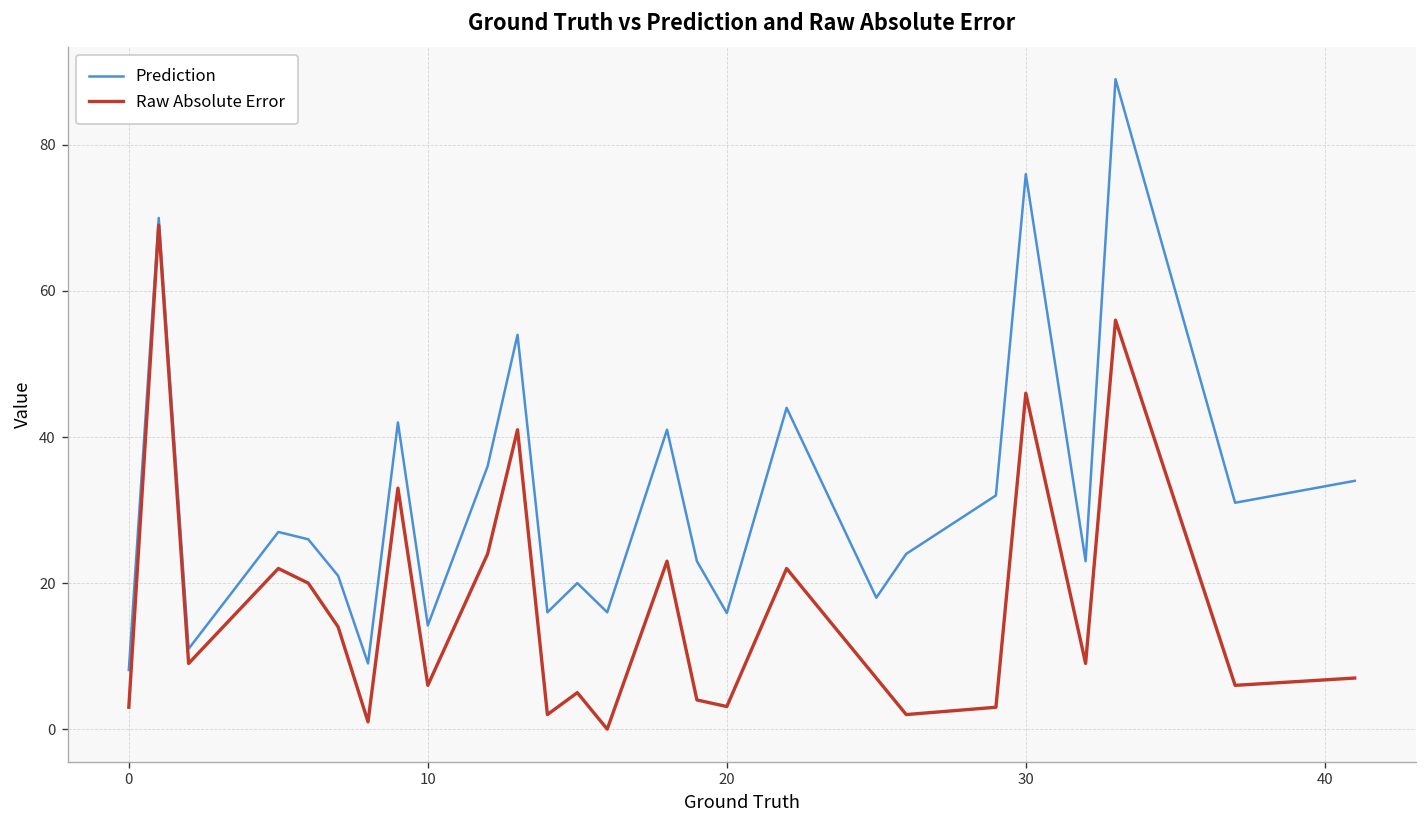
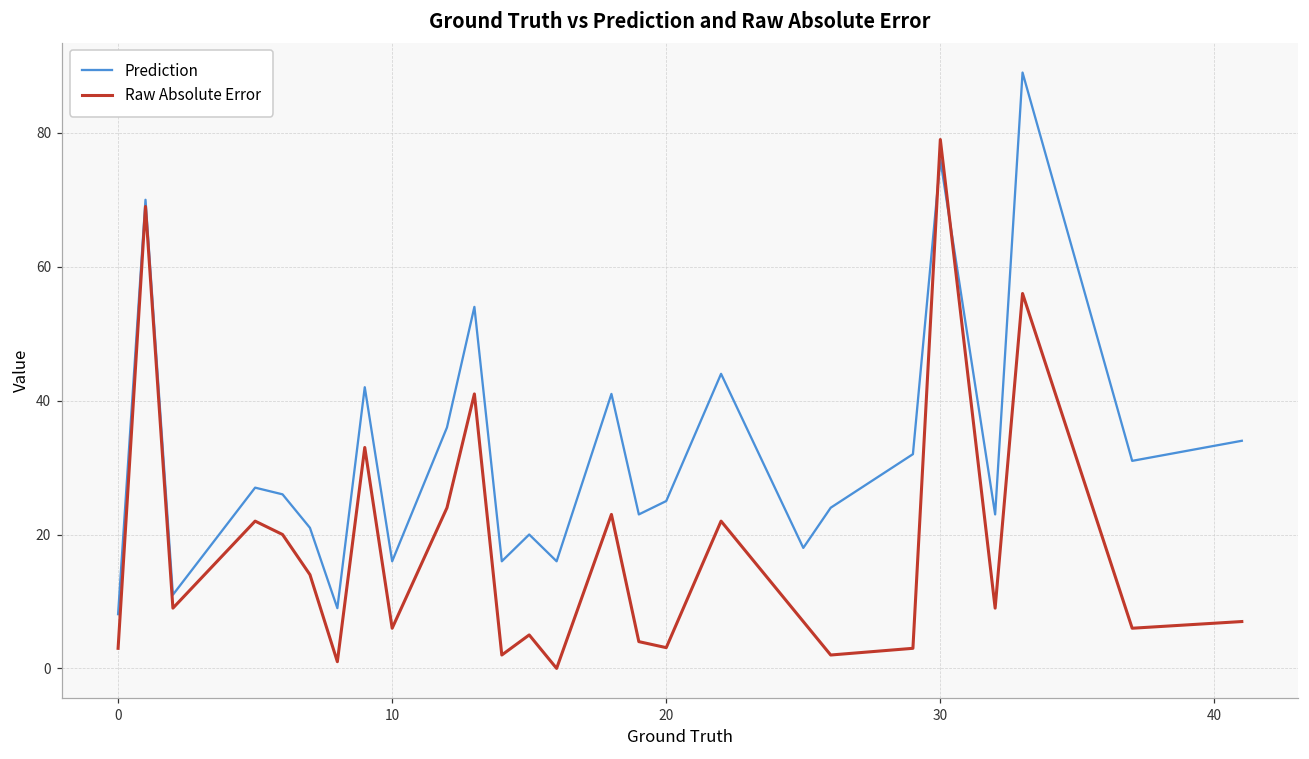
Prediction, 10: 14 -> 16
Prediction, 20: 16 -> 25
Raw Absolute Error, 30: 46 -> 79
